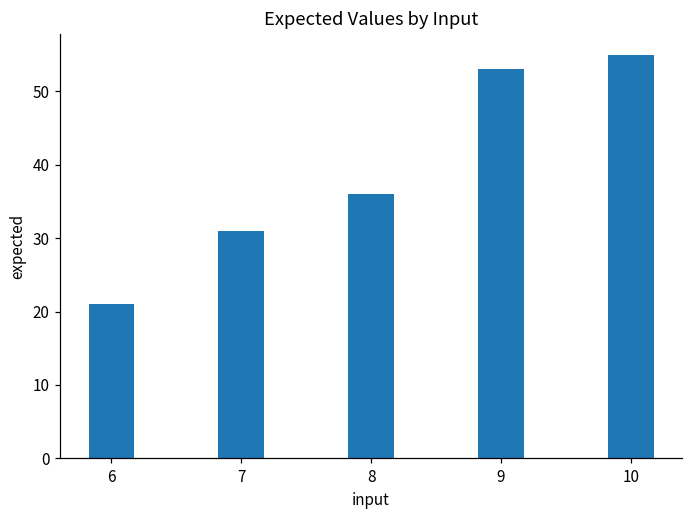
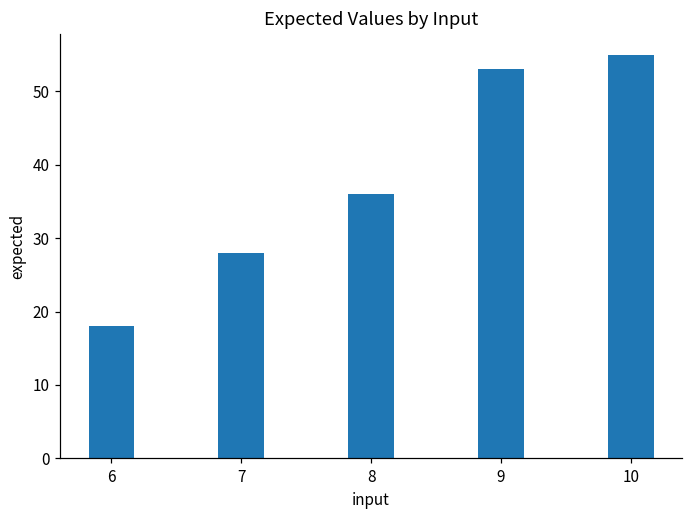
6: 21 -> 18
7: 31 -> 28
